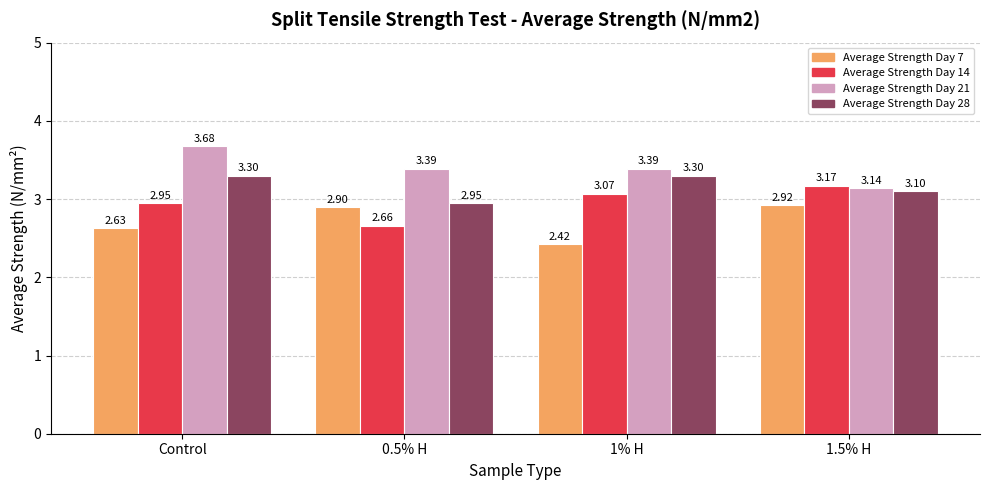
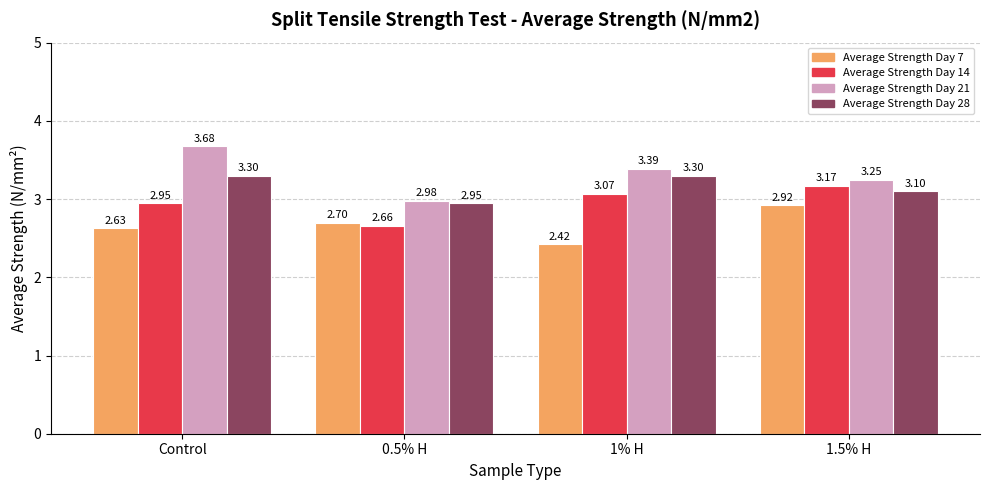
Average Strength Day 7, 0.5% H: 2.90 -> 2.70
Average Strength Day 21, 0.5% H: 3.39 -> 2.98
Average Strength Day 21, 1.5% H: 3.14 -> 3.25
